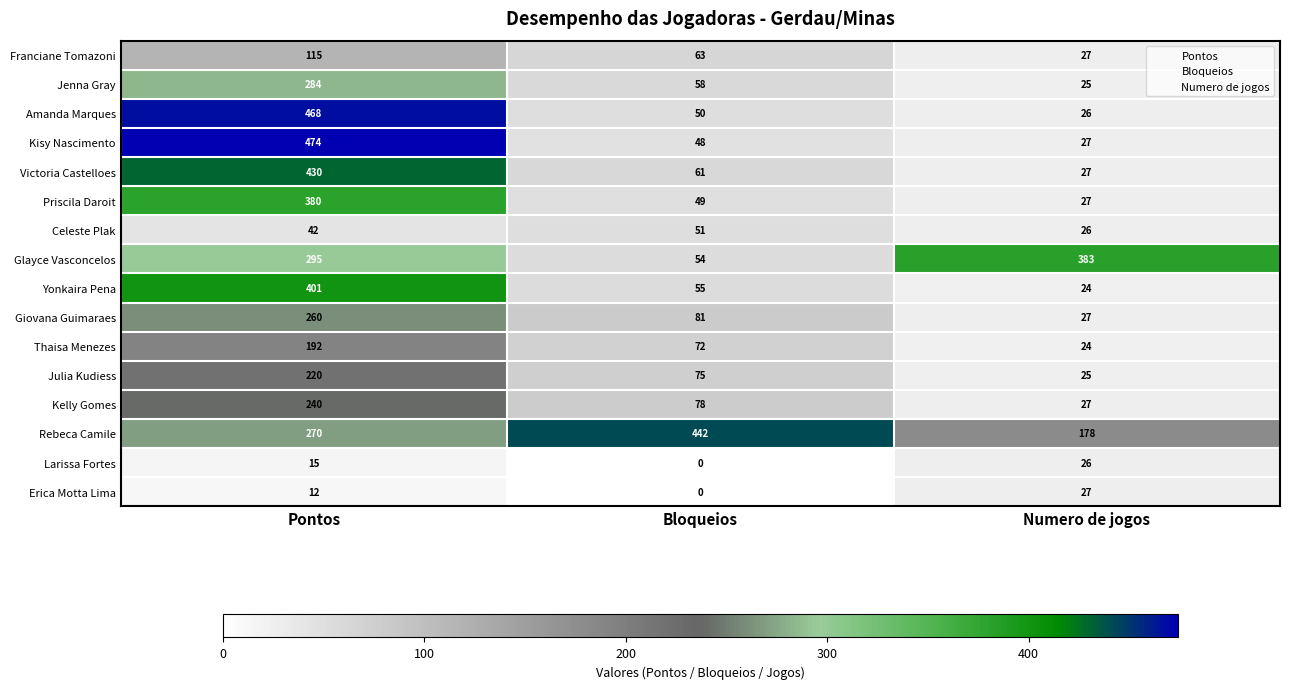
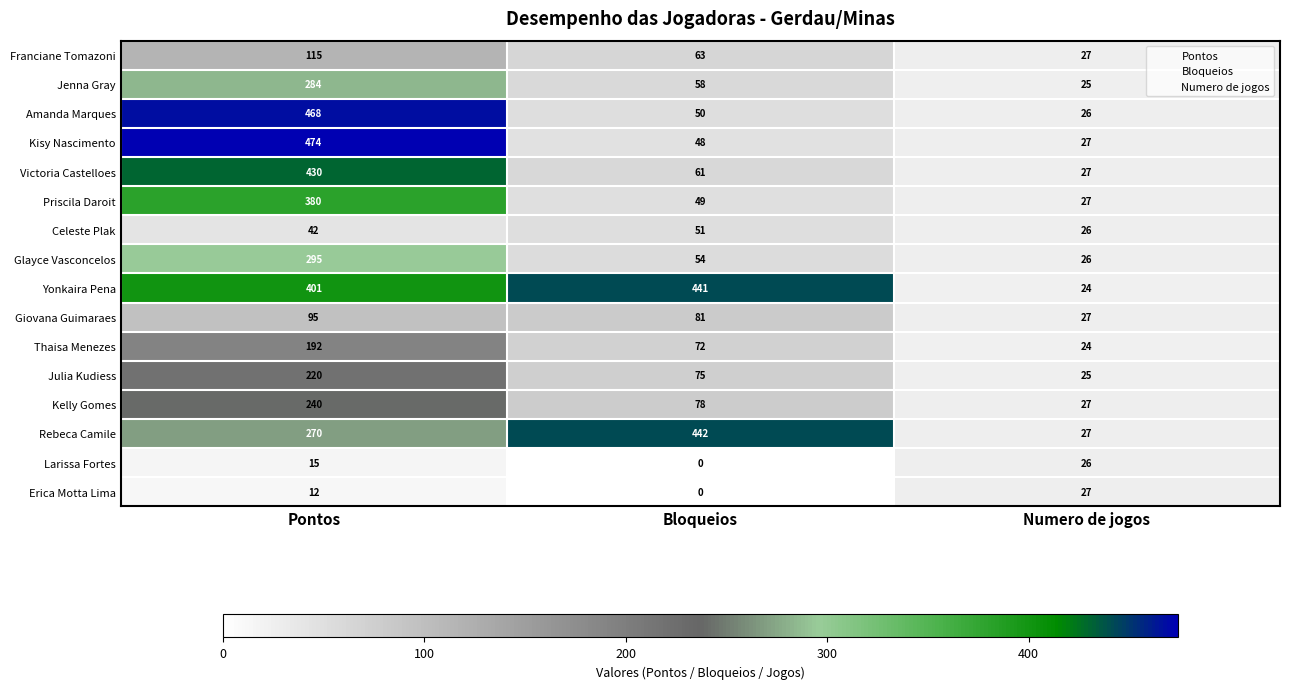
Glayce Vasconcelos, Numero de jogos: 383 -> 26
Yonkaira Pena, Bloqueios: 55 -> 441
Giovana Guimaraes, Pontos: 260 -> 95
Rebeca Camile, Numero de jogos: 178 -> 27
